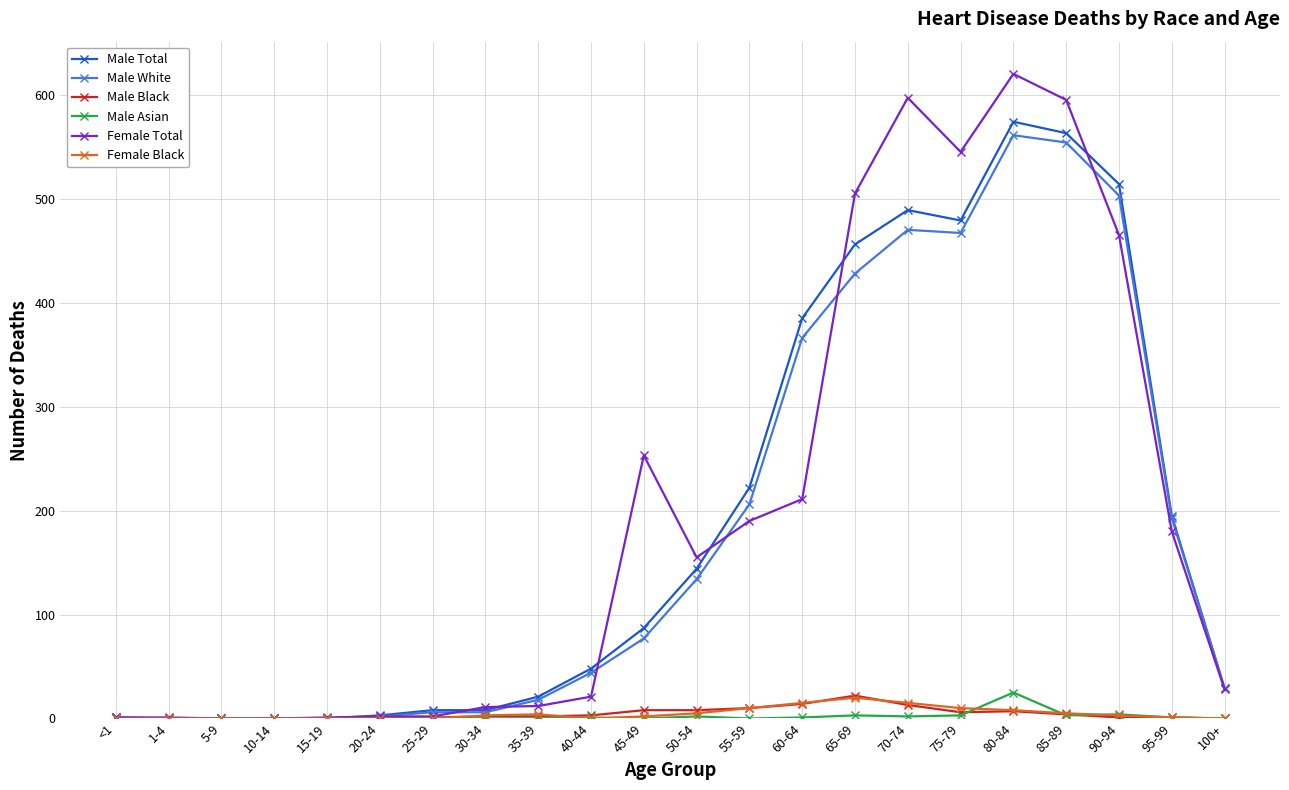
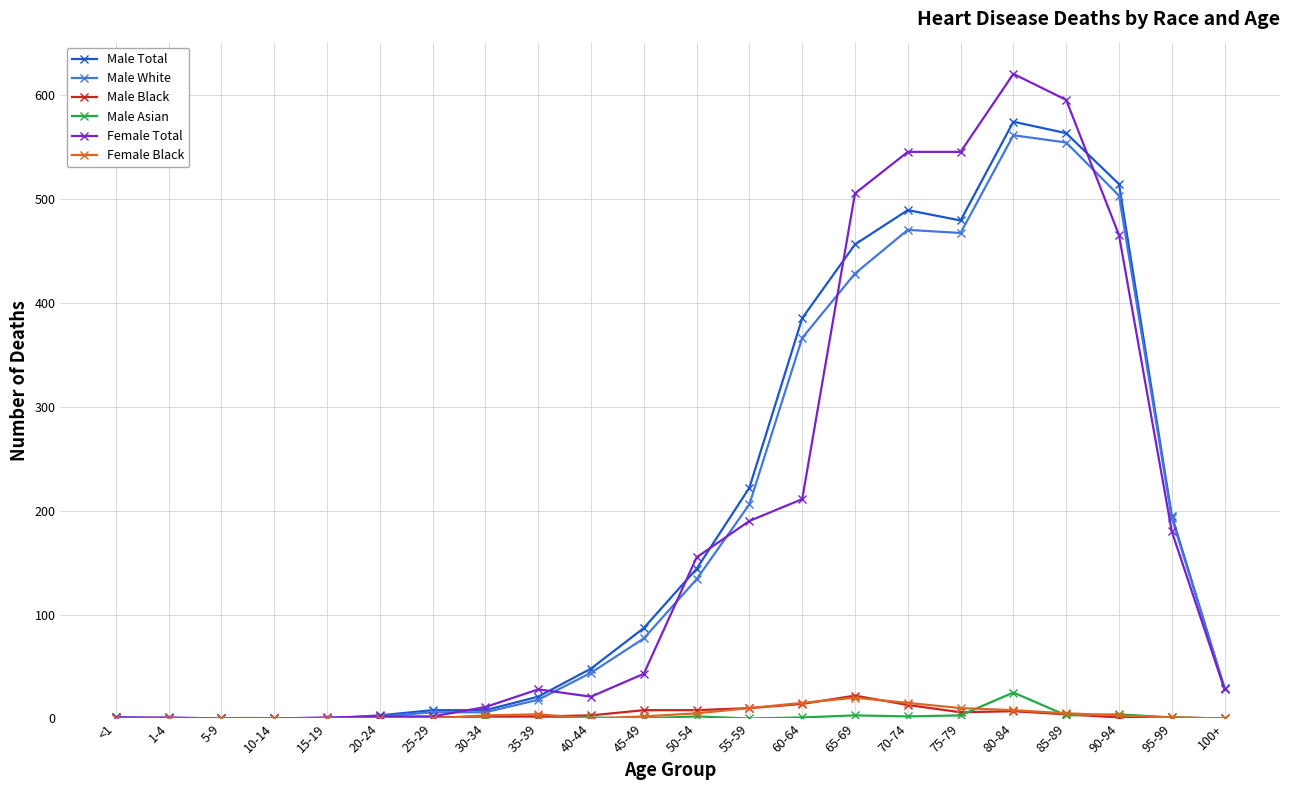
Female Total, 35-39: 12 -> 28
Female Total, 45-49: 253 -> 43
Female Total, 70-74: 597 -> 545
